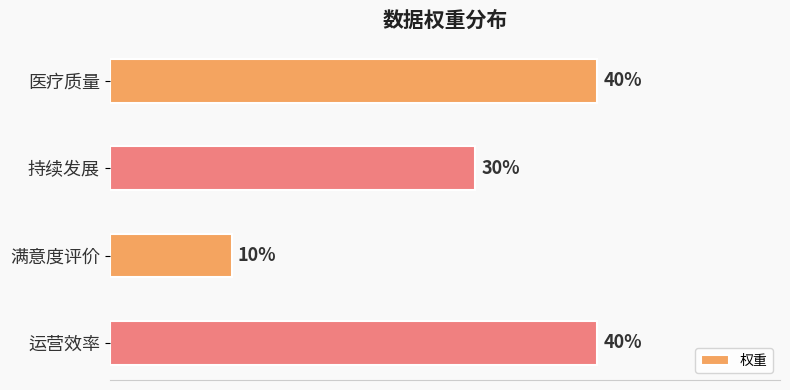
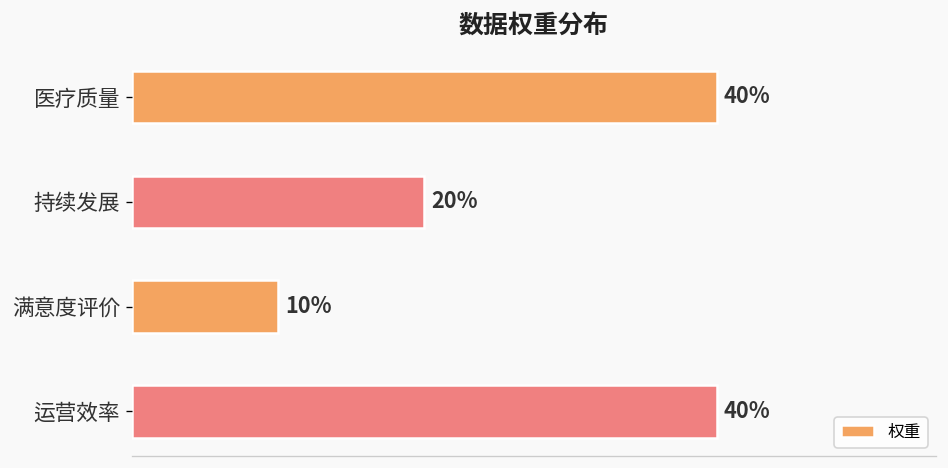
持续发展: 30% -> 20%
